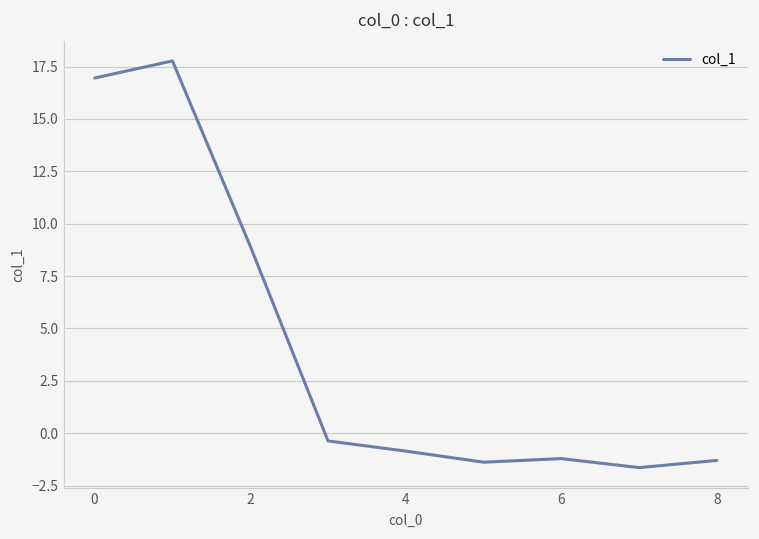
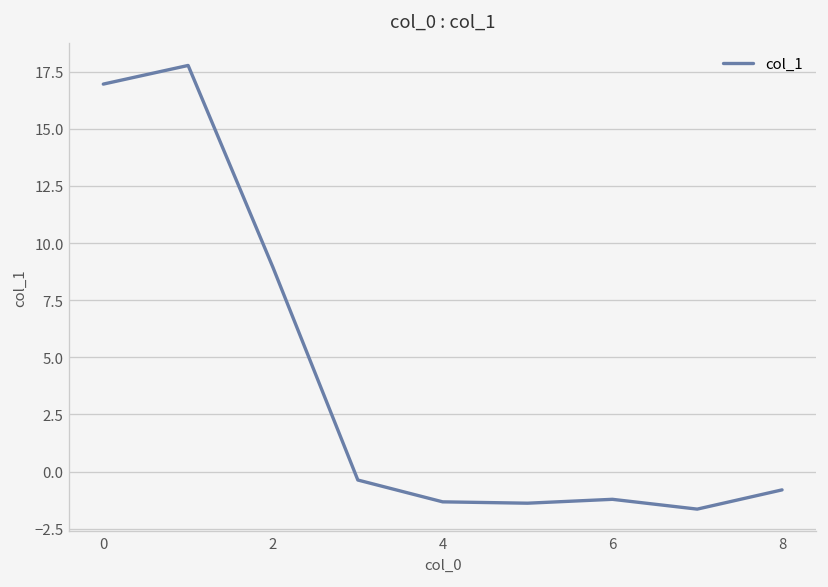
4: -0.9 -> -1.3
8: -1.3 -> -0.8
